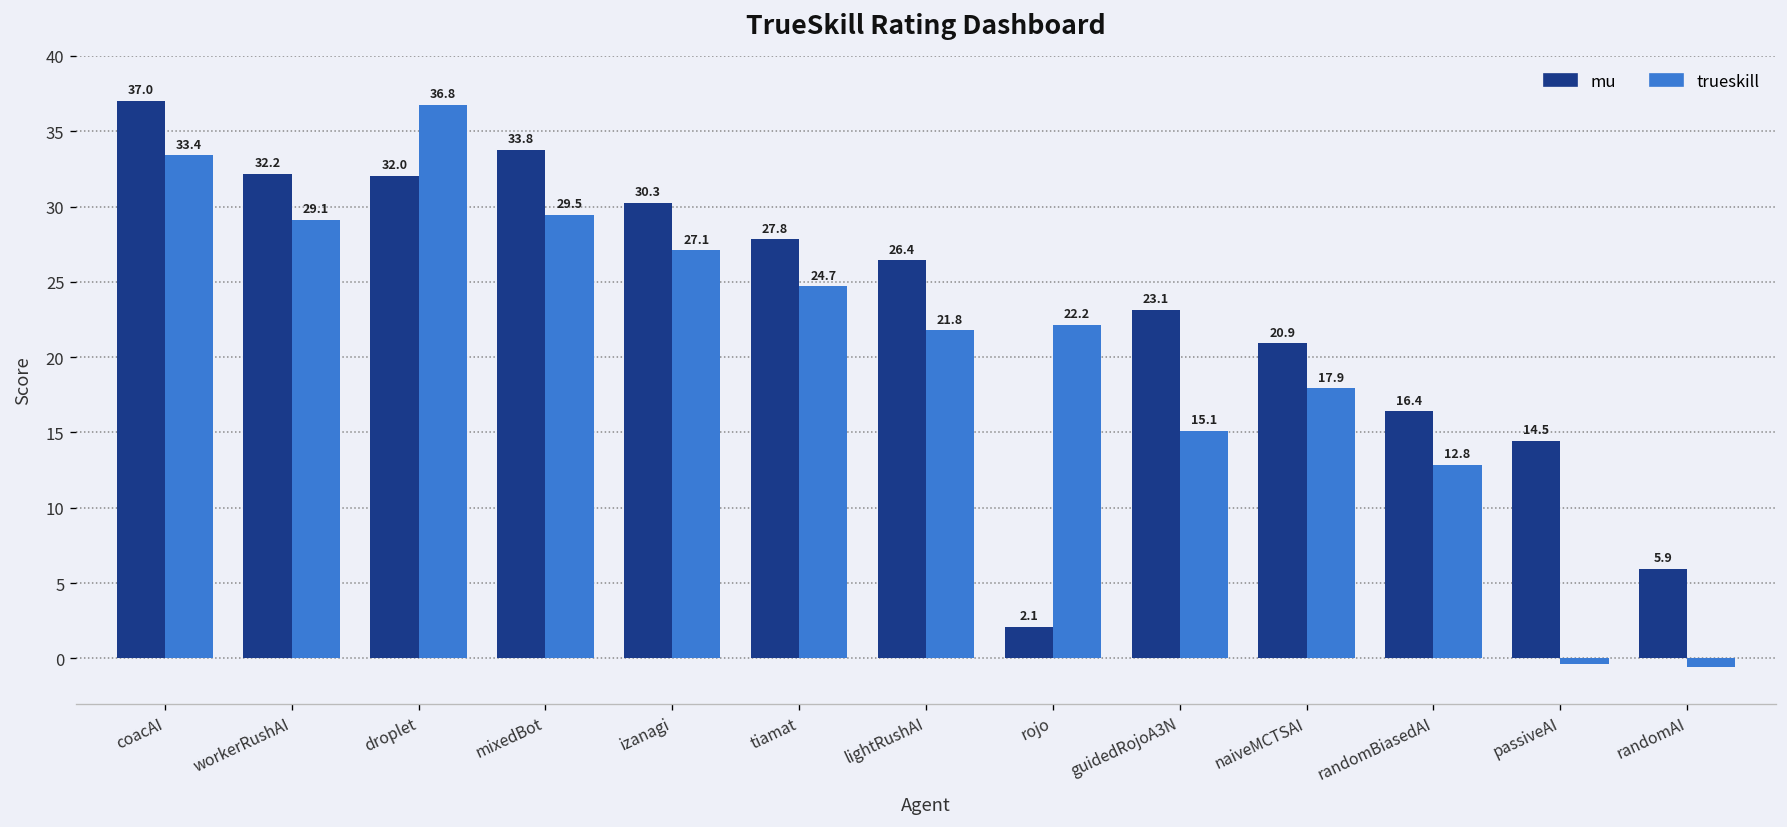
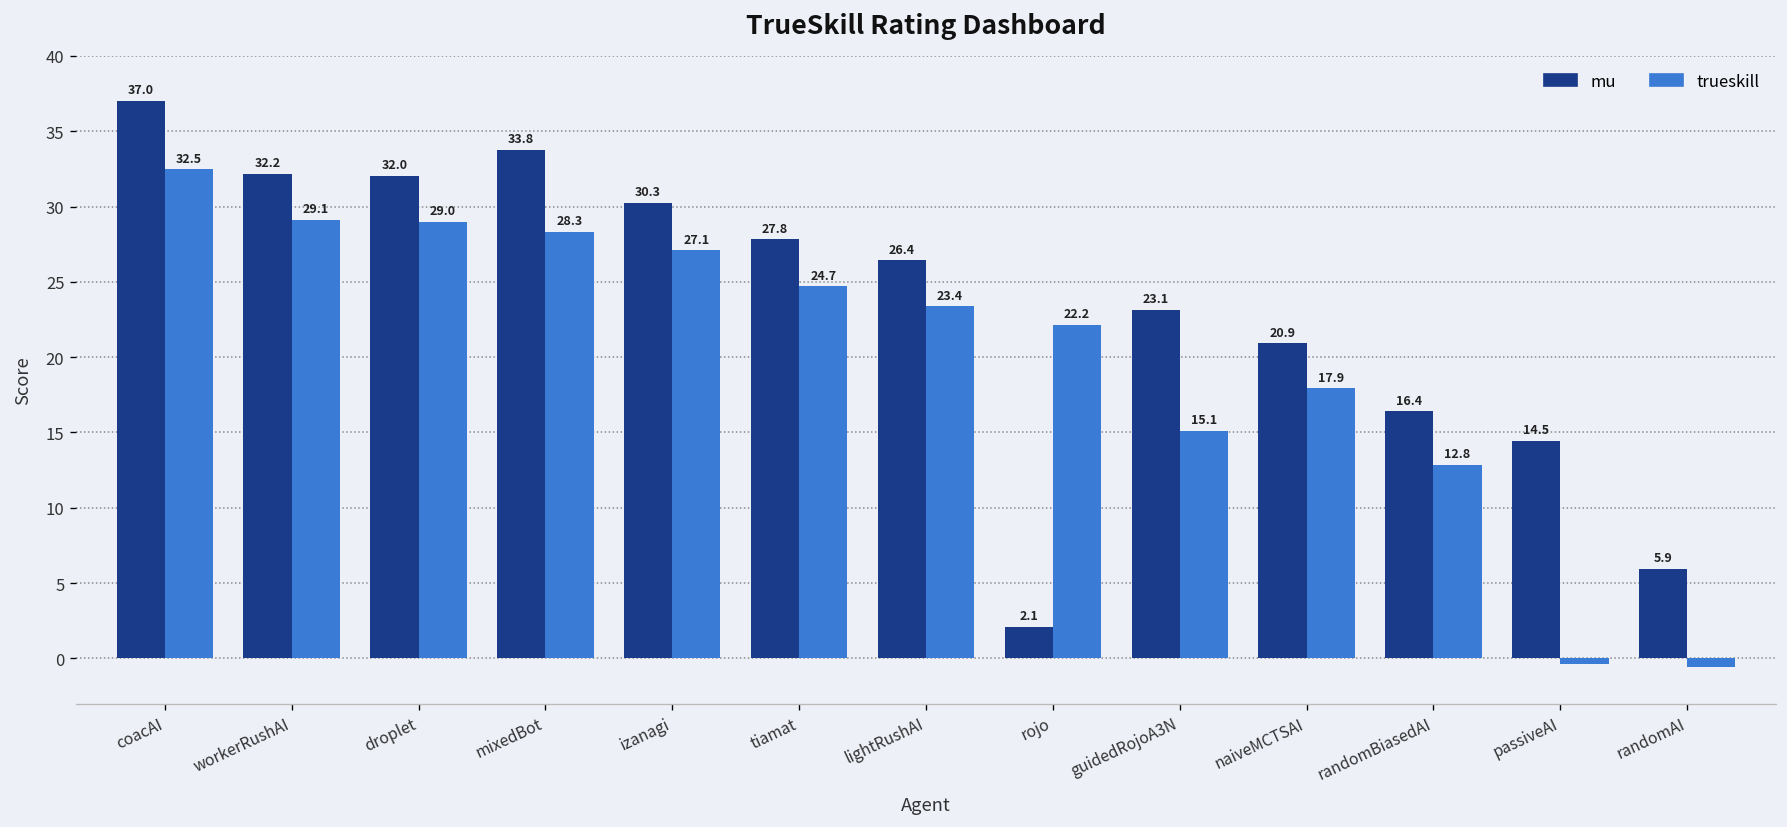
trueskill, coacAI: 33.4 -> 32.5
trueskill, droplet: 36.8 -> 29.0
trueskill, mixedBot: 29.5 -> 28.3
trueskill, lightRushAI: 21.8 -> 23.4
